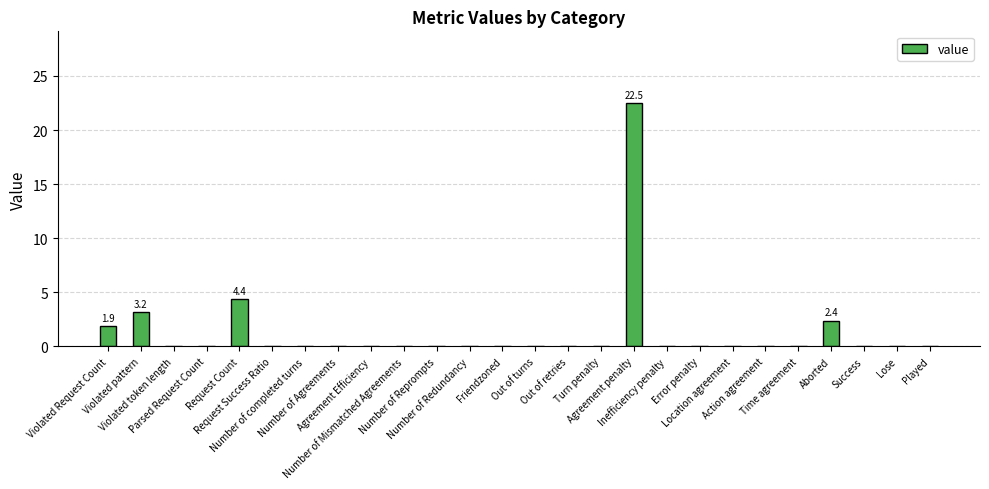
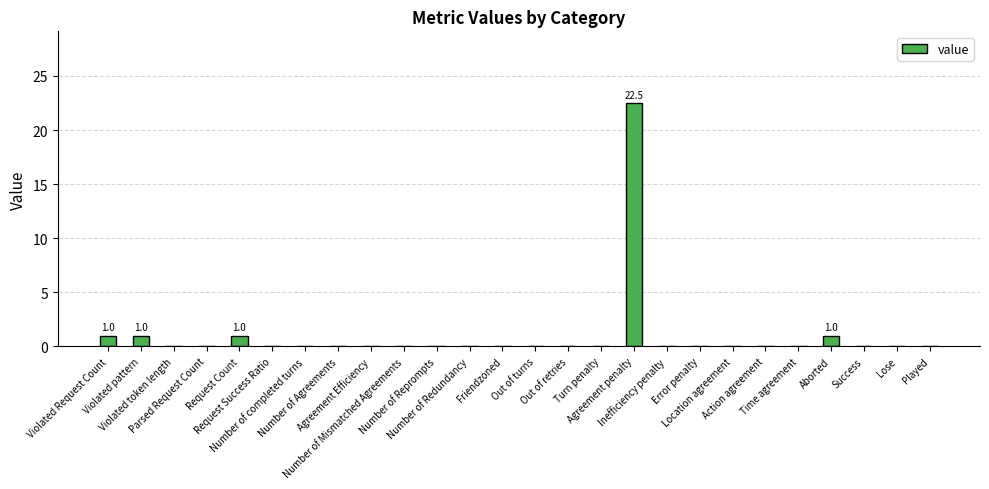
Violated Request Count: 1.9 -> 1.0
Violated pattern: 3.2 -> 1.0
Request Count: 4.4 -> 1.0
Aborted: 2.4 -> 1.0
